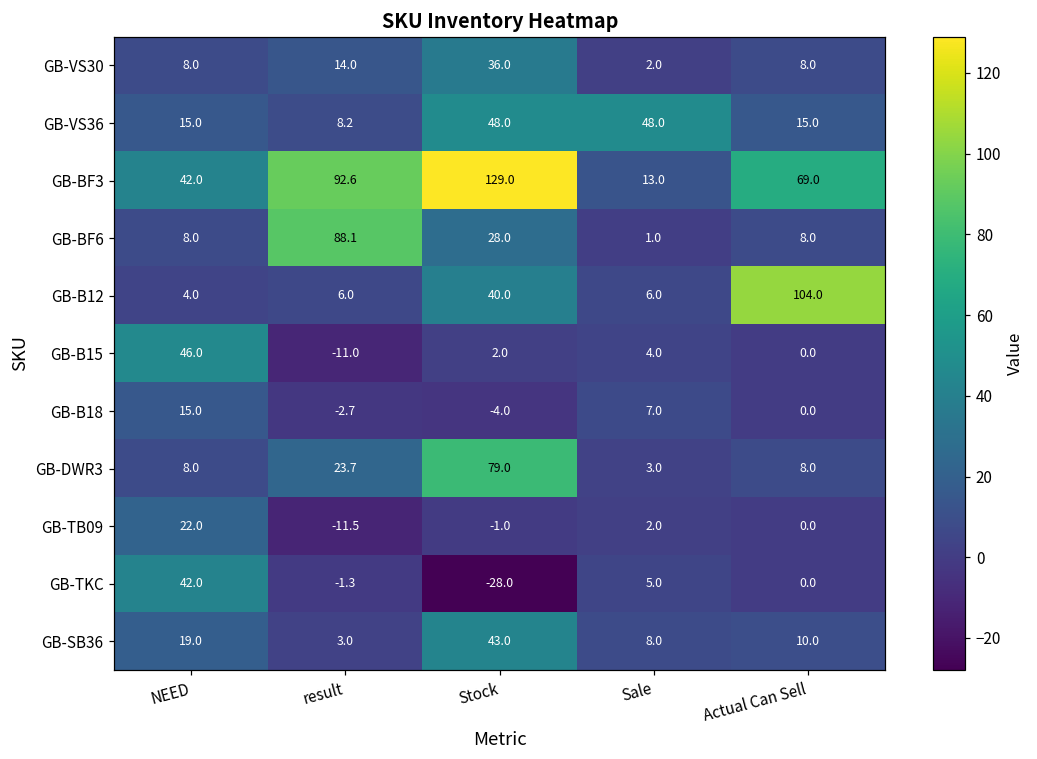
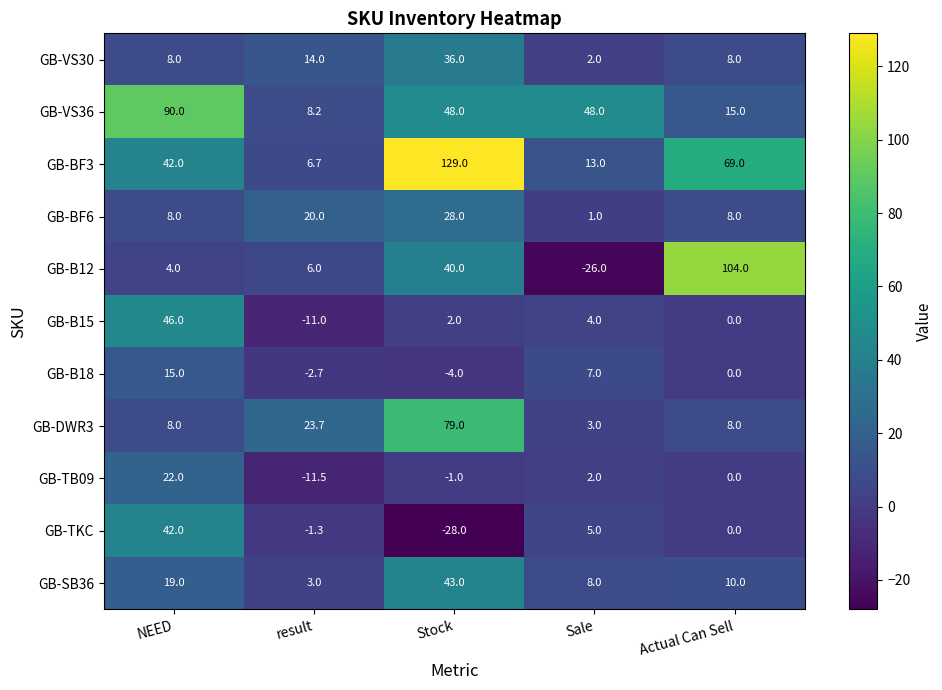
GB-VS36, NEED: 15.0 -> 90.0
GB-BF3, result: 92.6 -> 6.7
GB-BF6, result: 88.1 -> 20.0
GB-B12, Sale: 6.0 -> -26.0
